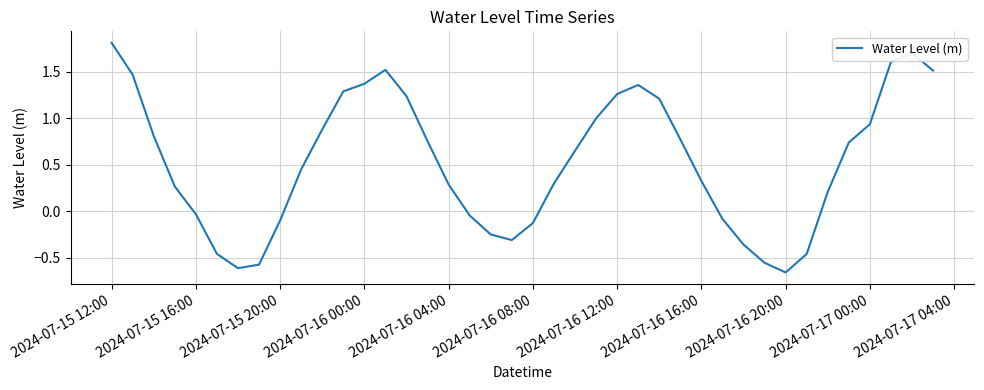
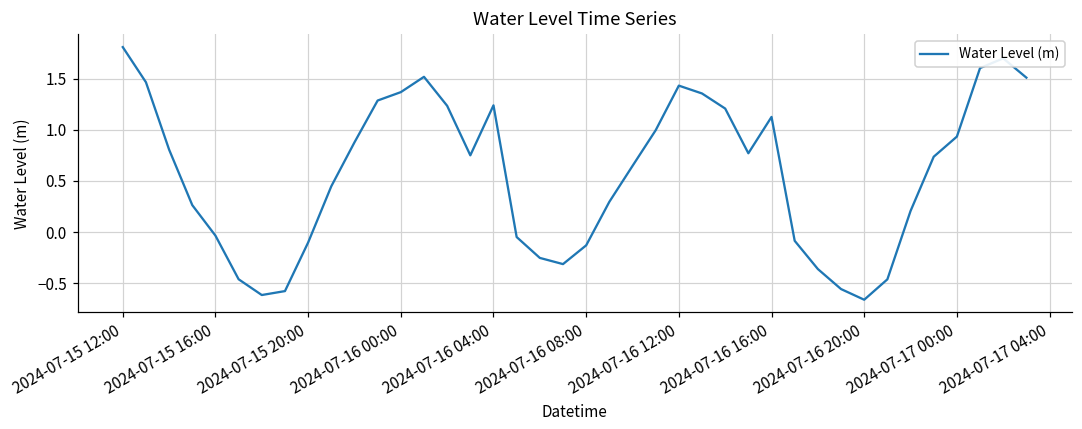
2024-07-16 04:00: 0.3 -> 1.2
2024-07-16 12:00: 1.3 -> 1.4
2024-07-16 16:00: 0.3 -> 1.1
